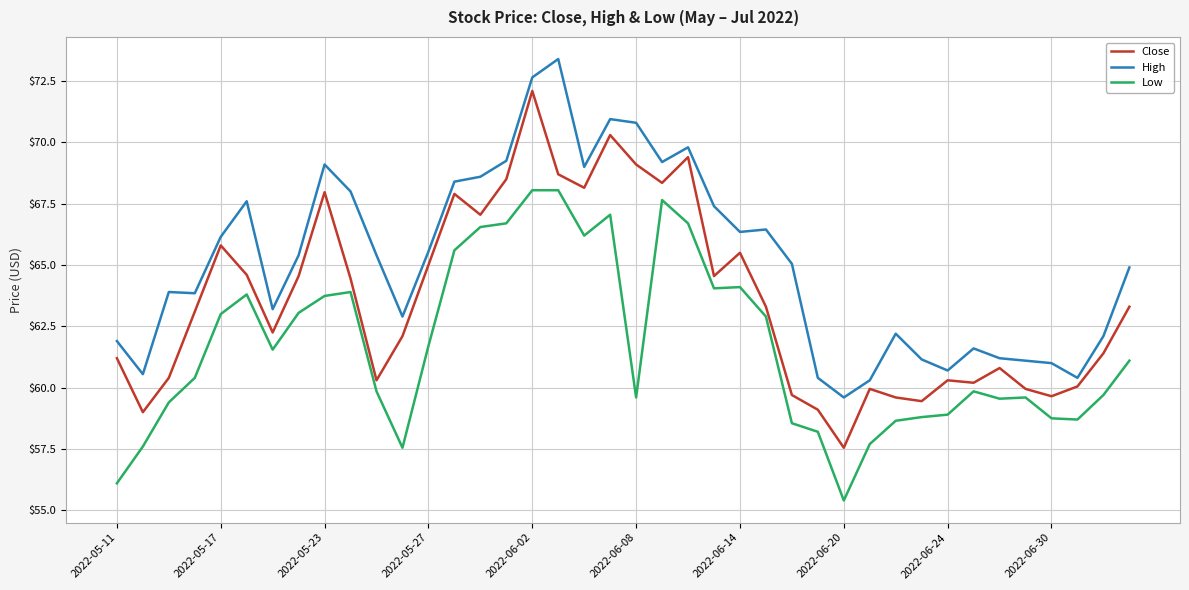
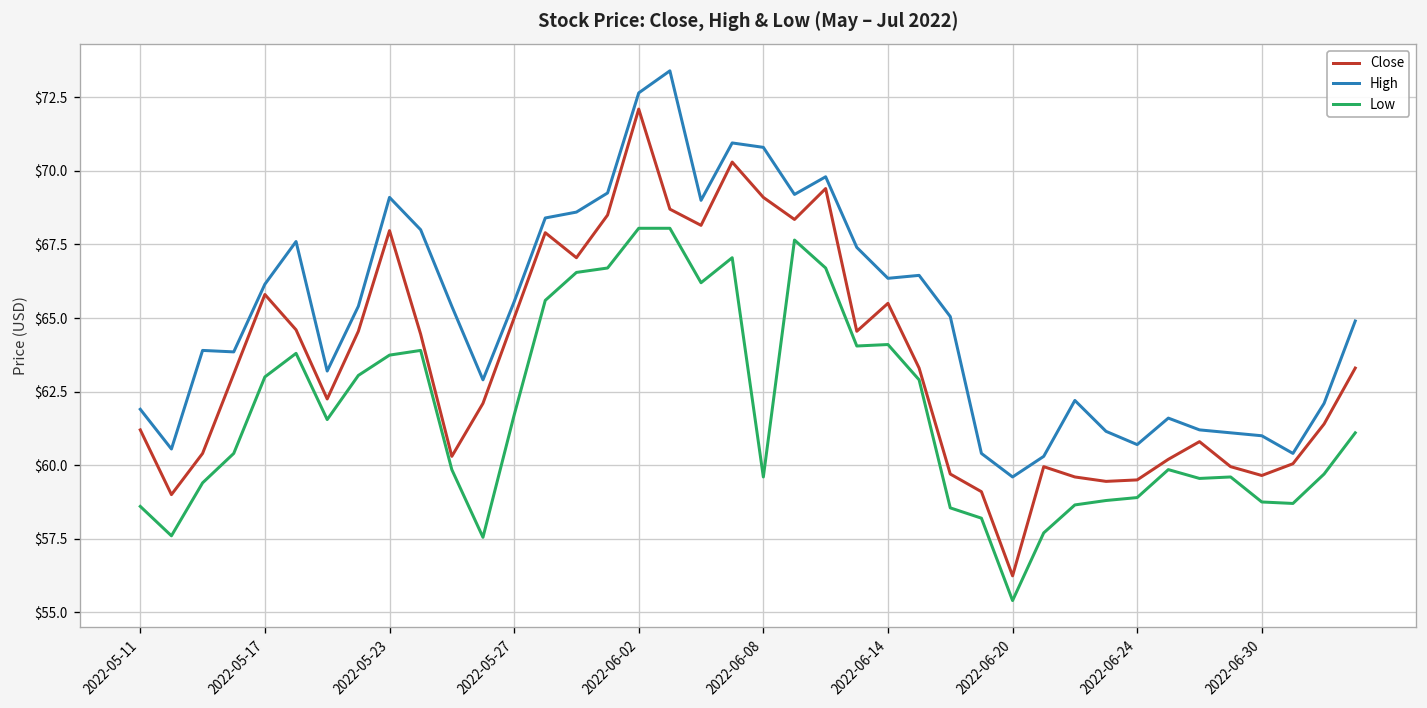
Low, 2022-05-11: $56.1 -> $58.6
Close, 2022-06-20: $57.6 -> $56.2
Close, 2022-06-24: $60.3 -> $59.5
